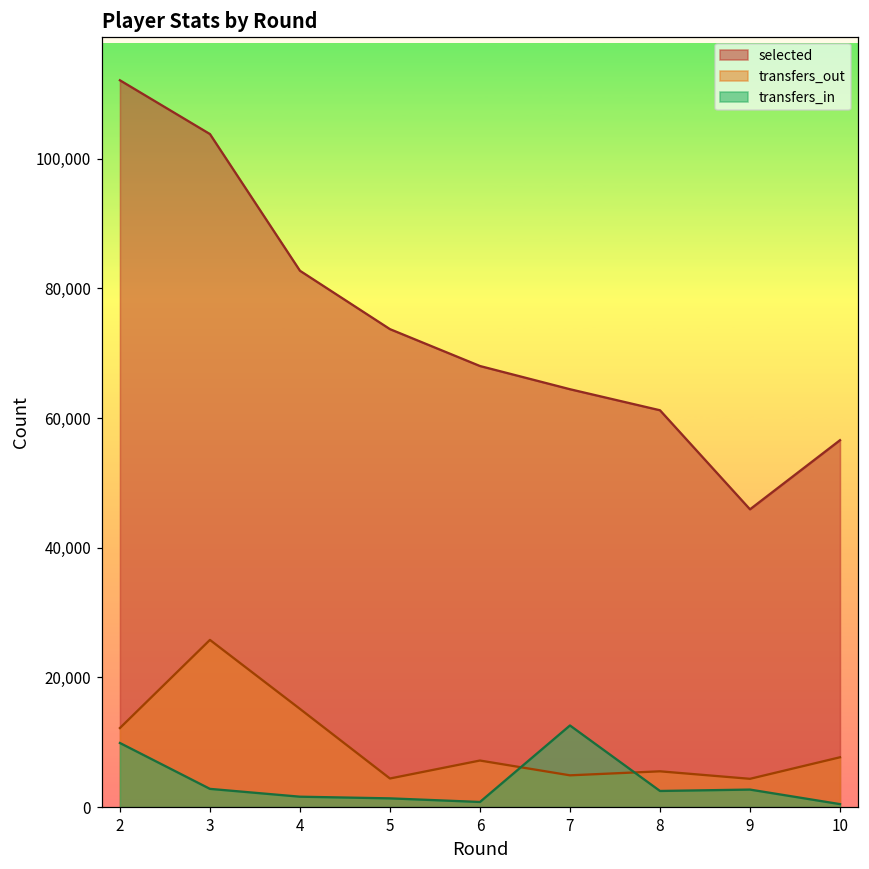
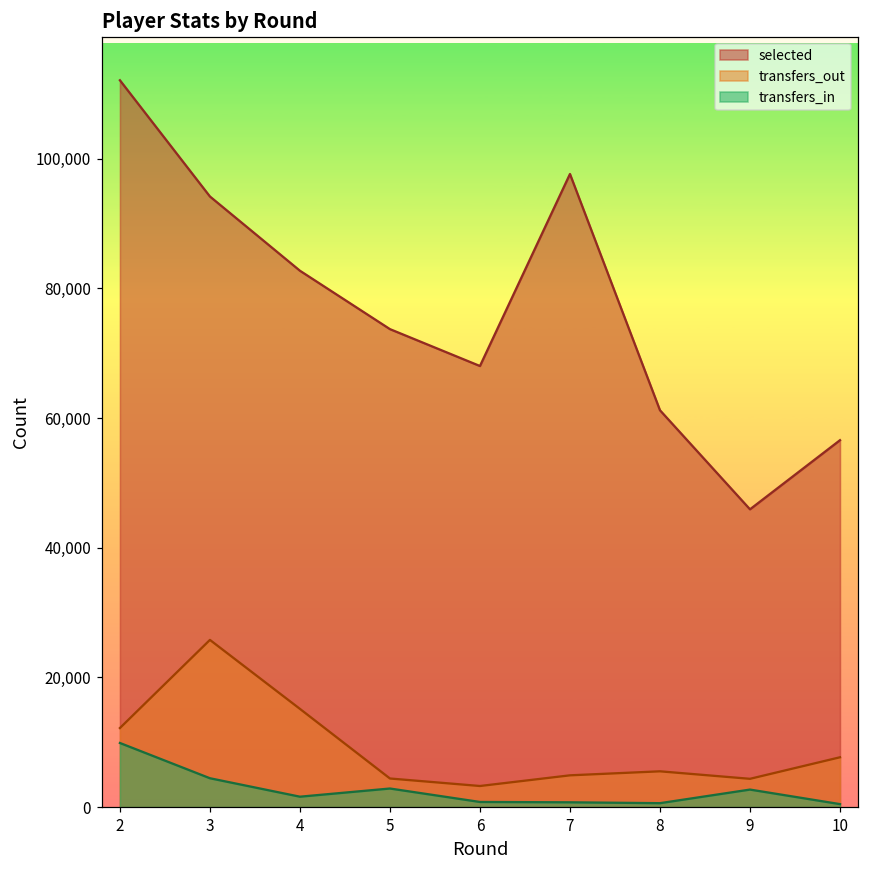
selected, 3: 104,000 -> 94,000
transfers_in, 3: 3,000 -> 4,000
transfers_in, 5: 1,000 -> 3,000
transfers_out, 6: 7,000 -> 3,000
selected, 7: 64,000 -> 98,000
transfers_in, 7: 13,000 -> 1,000
transfers_in, 8: 2,000 -> 1,000
